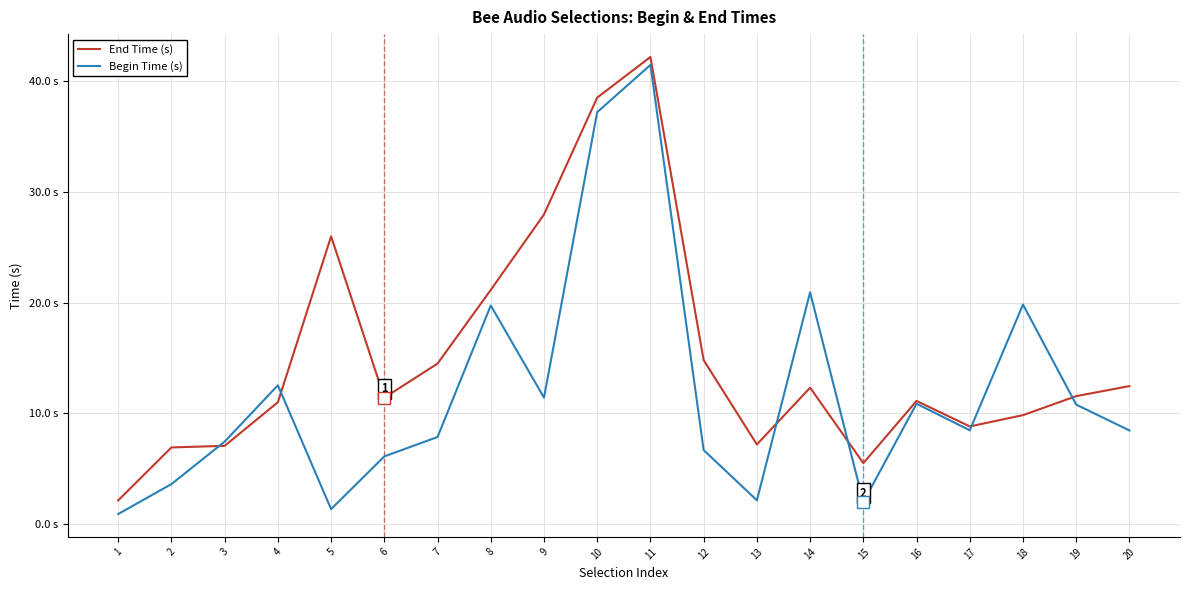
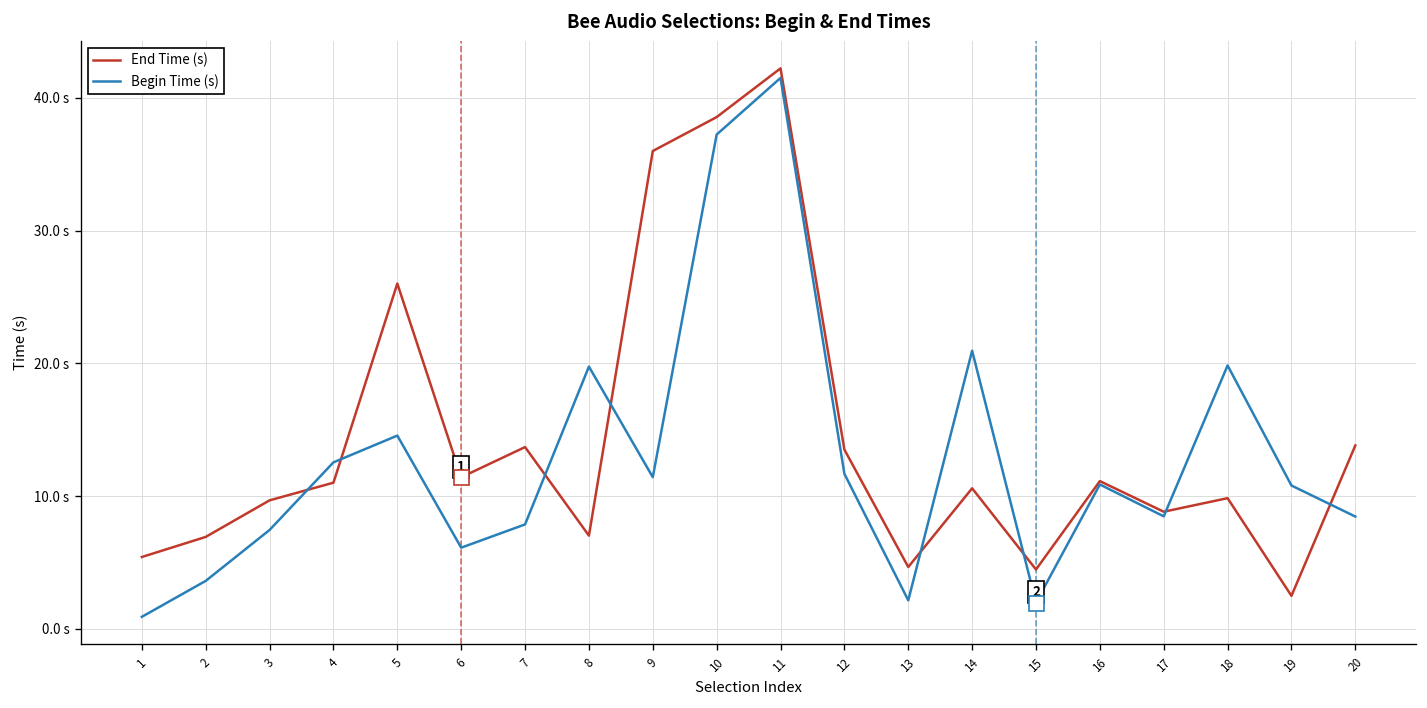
End Time (s), 1: 2.1 s -> 5.4 s
End Time (s), 3: 7.1 s -> 9.7 s
Begin Time (s), 5: 1.4 s -> 14.6 s
End Time (s), 7: 14.5 s -> 13.7 s
End Time (s), 8: 21.2 s -> 7.0 s
End Time (s), 9: 28.0 s -> 36.0 s
End Time (s), 12: 14.8 s -> 13.5 s
Begin Time (s), 12: 6.7 s -> 11.7 s
End Time (s), 13: 7.2 s -> 4.7 s
End Time (s), 14: 12.3 s -> 10.6 s
End Time (s), 15: 5.5 s -> 4.5 s
End Time (s), 19: 11.6 s -> 2.5 s
End Time (s), 20: 12.5 s -> 13.8 s
